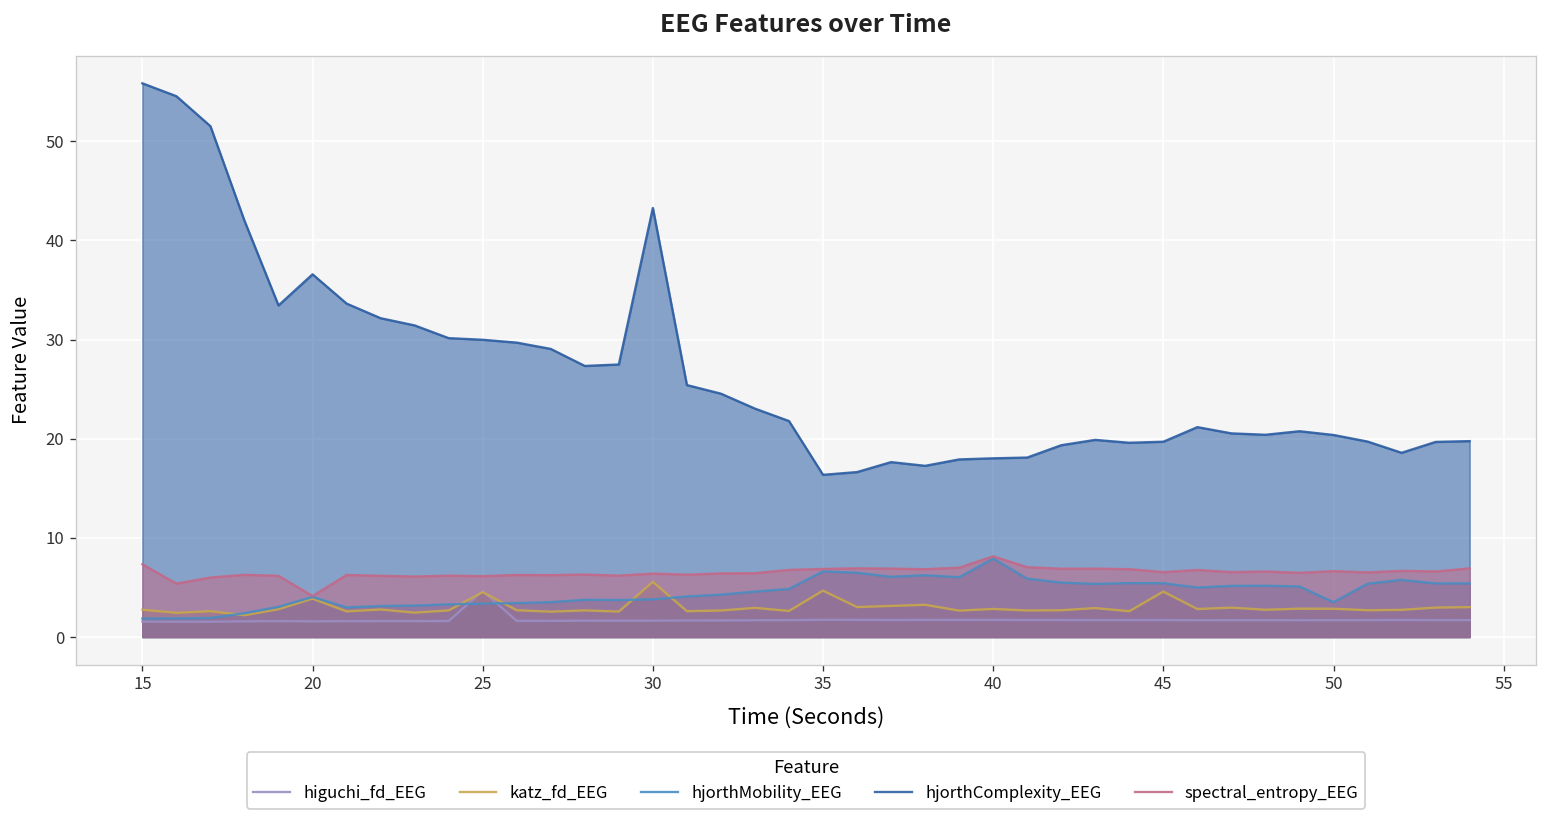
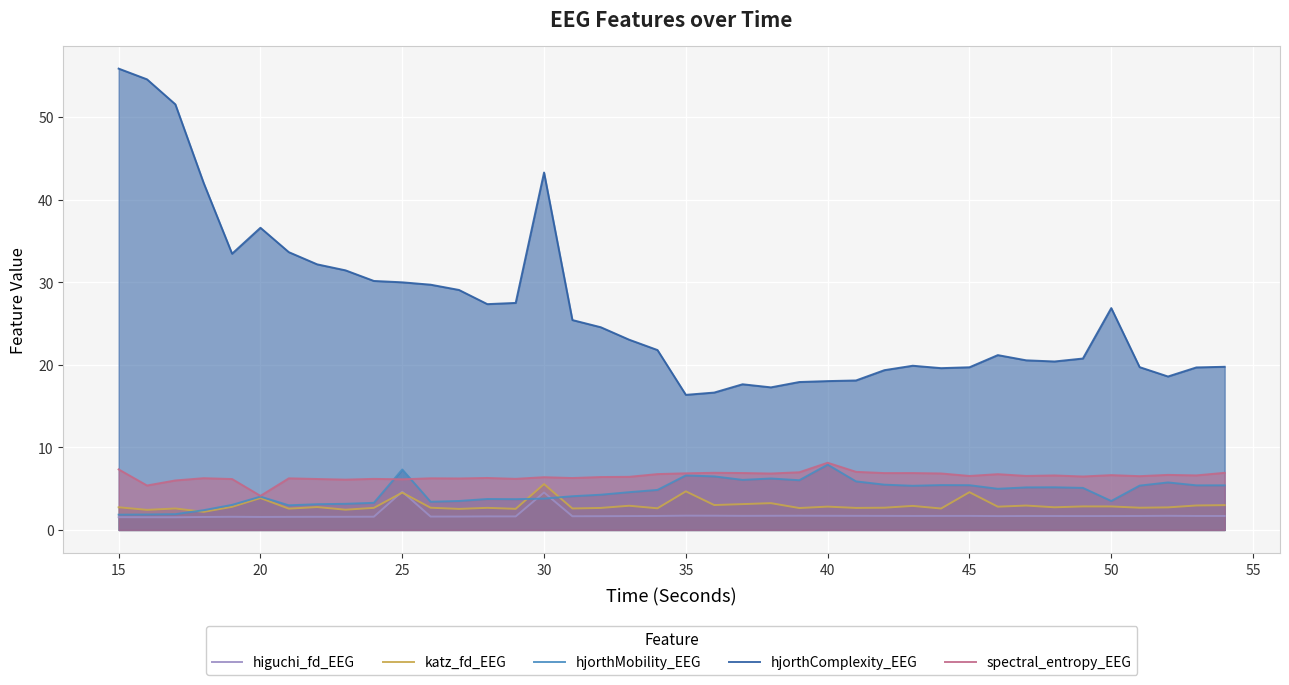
hjorthMobility_EEG, 25: 3 -> 7
higuchi_fd_EEG, 30: 2 -> 5
hjorthComplexity_EEG, 50: 20 -> 27
